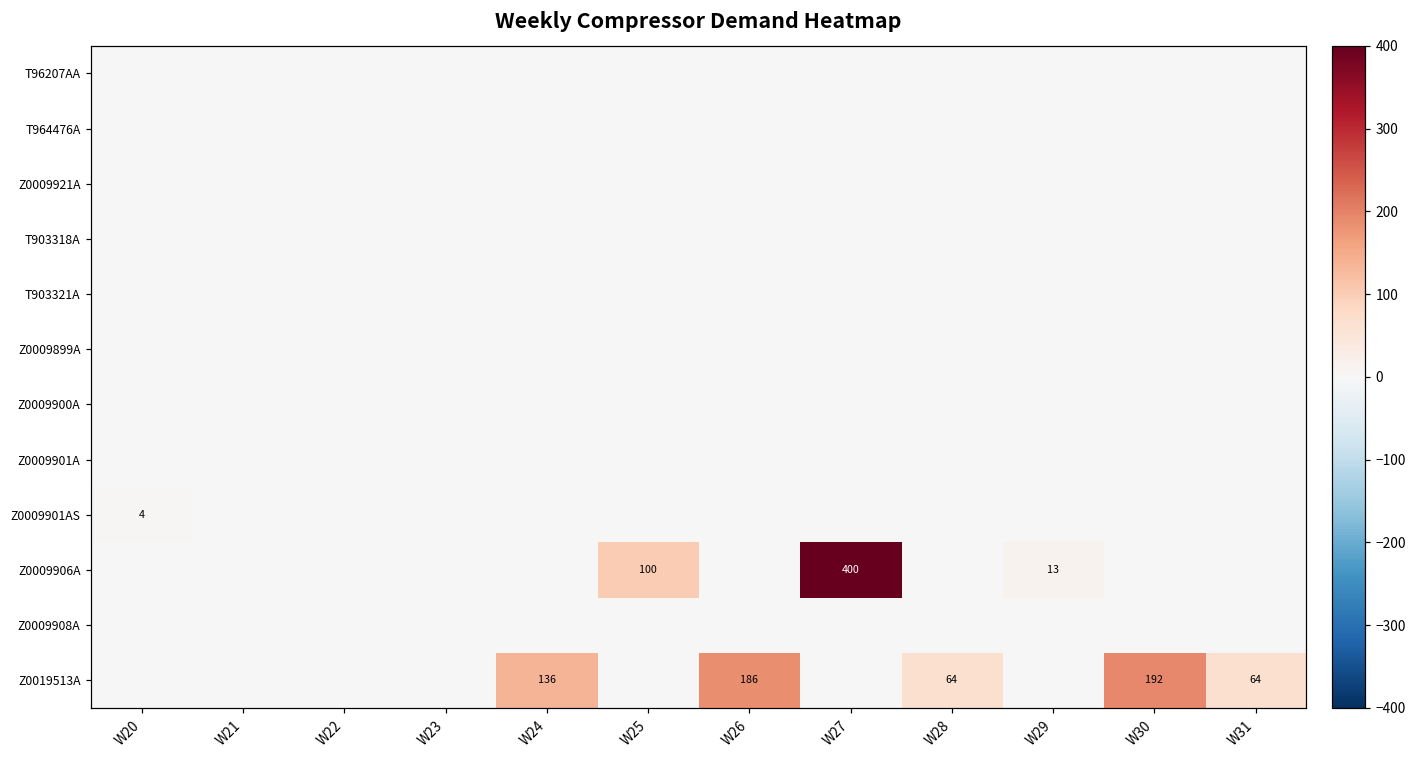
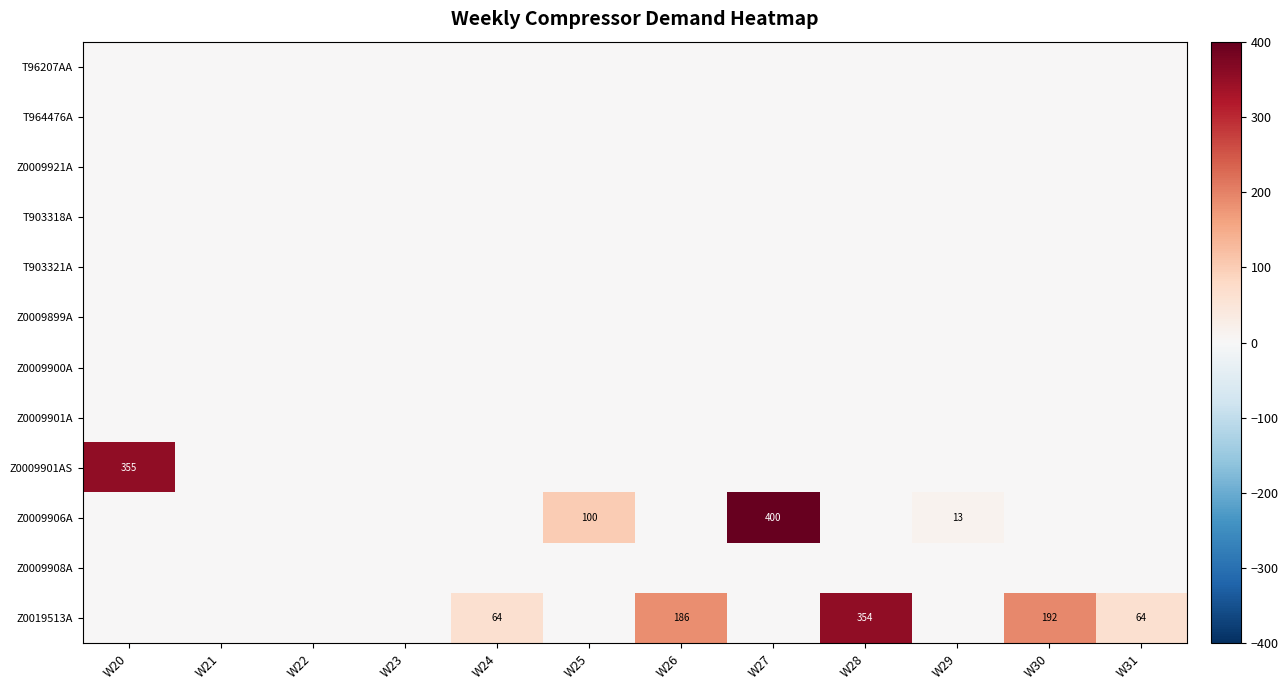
Z0009901AS, W20: 4 -> 355
Z0019513A, W24: 136 -> 64
Z0019513A, W28: 64 -> 354
